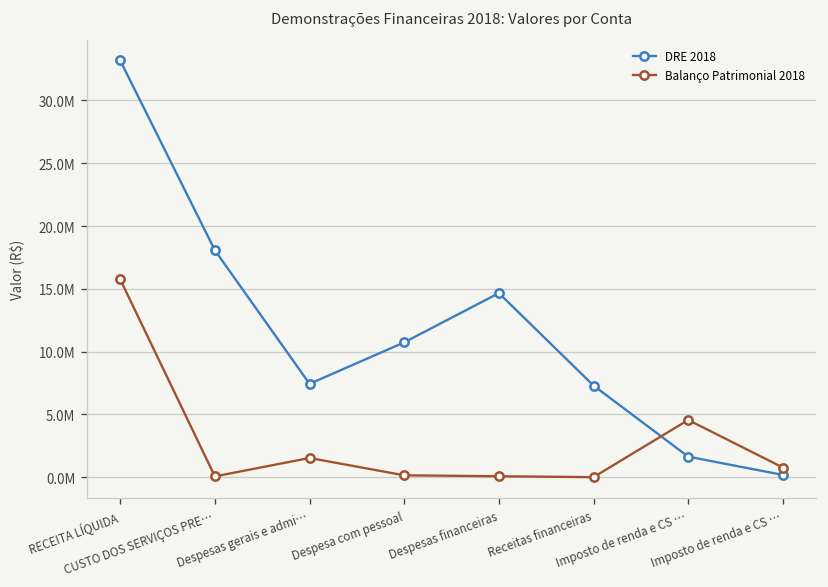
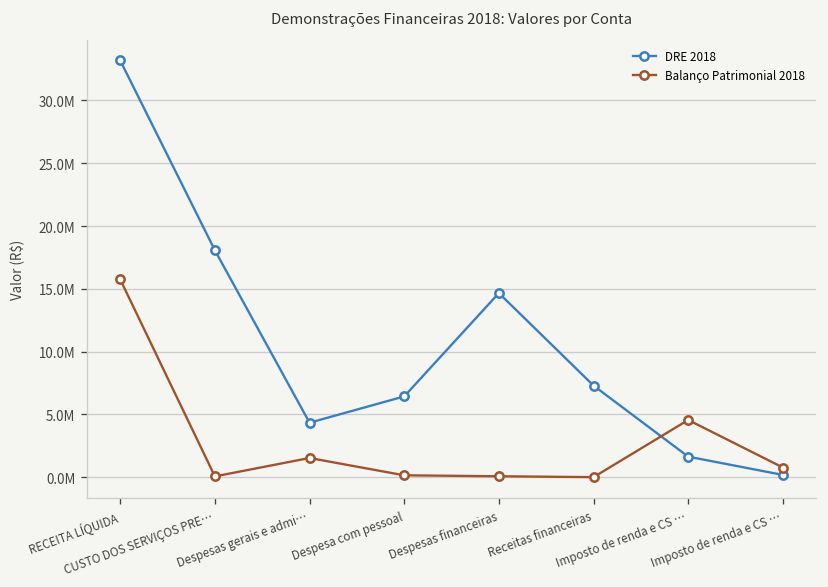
DRE 2018, Despesas gerais e admi…: 7400000 -> 4300000
DRE 2018, Despesa com pessoal: 10700000 -> 6400000
